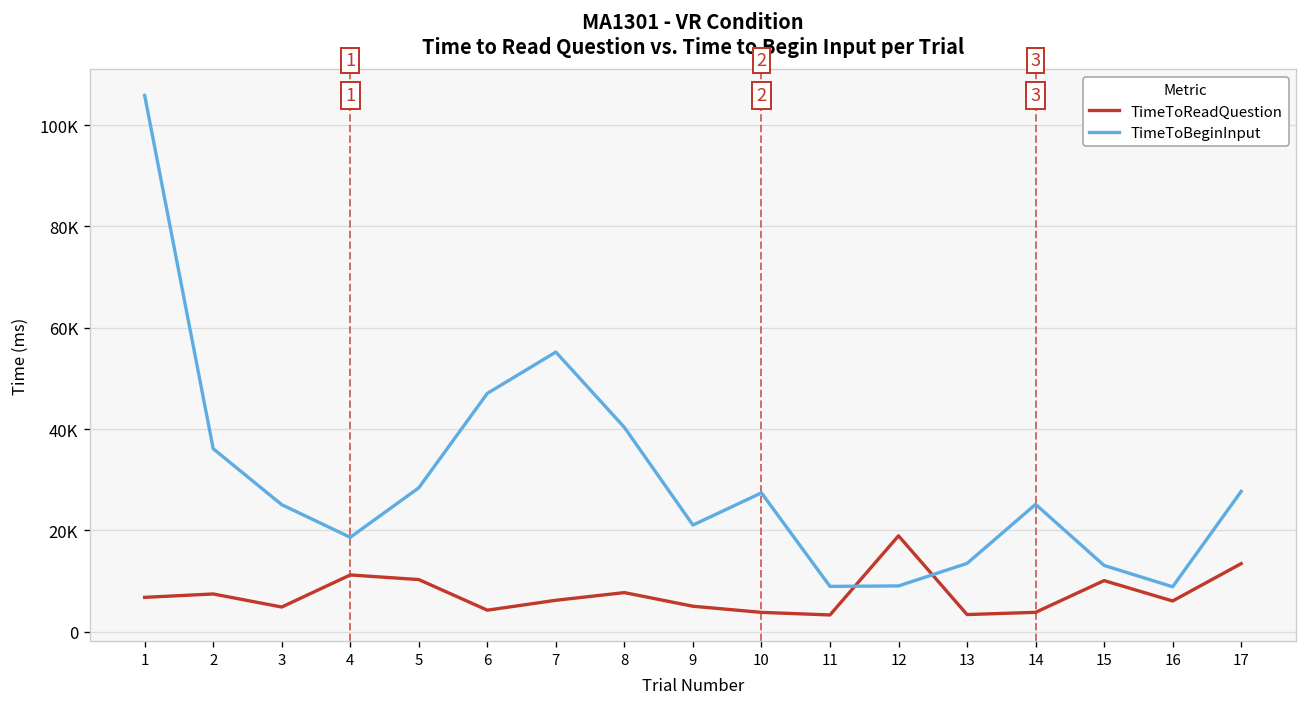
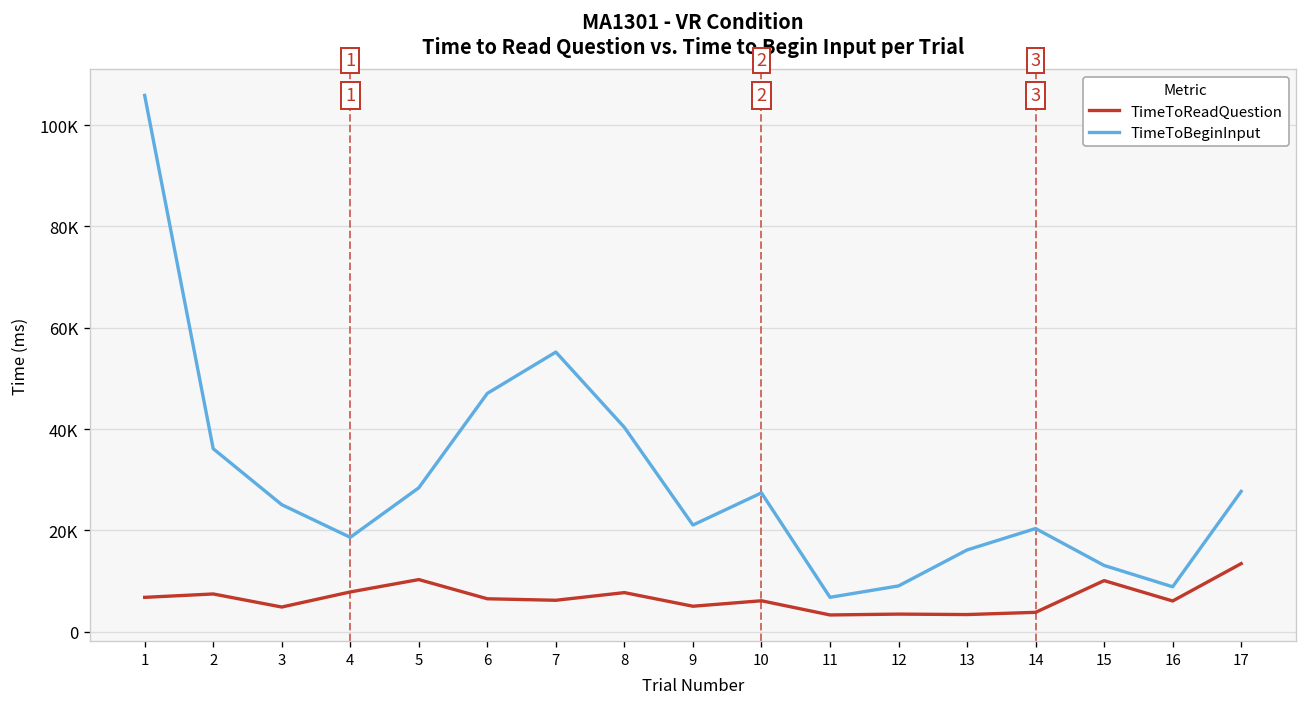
TimeToReadQuestion, 4: 11000 -> 8000
TimeToReadQuestion, 6: 4000 -> 6000
TimeToReadQuestion, 10: 4000 -> 6000
TimeToBeginInput, 11: 9000 -> 7000
TimeToReadQuestion, 12: 19000 -> 3000
TimeToBeginInput, 13: 13000 -> 16000
TimeToBeginInput, 14: 25000 -> 20000
